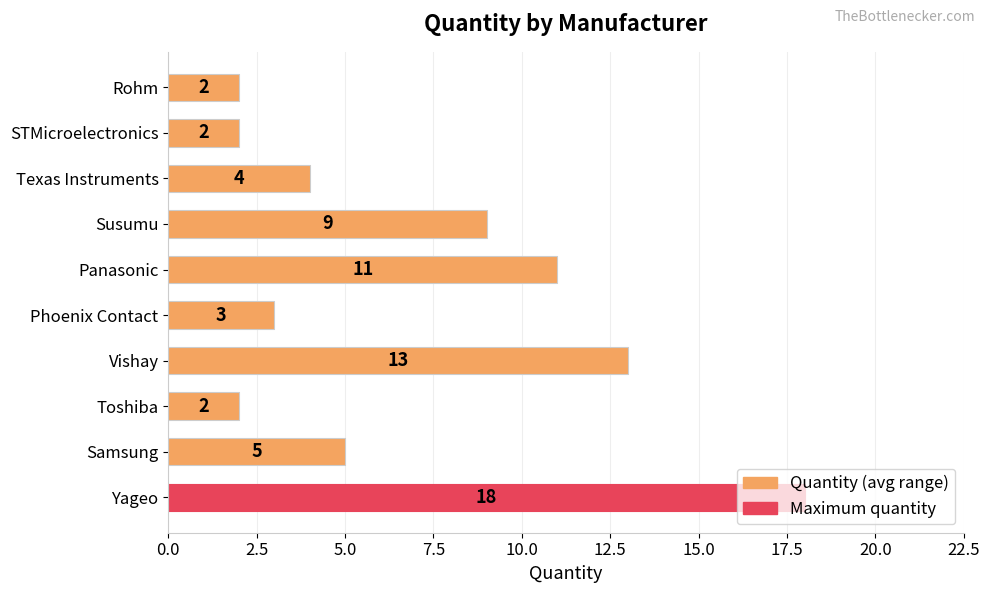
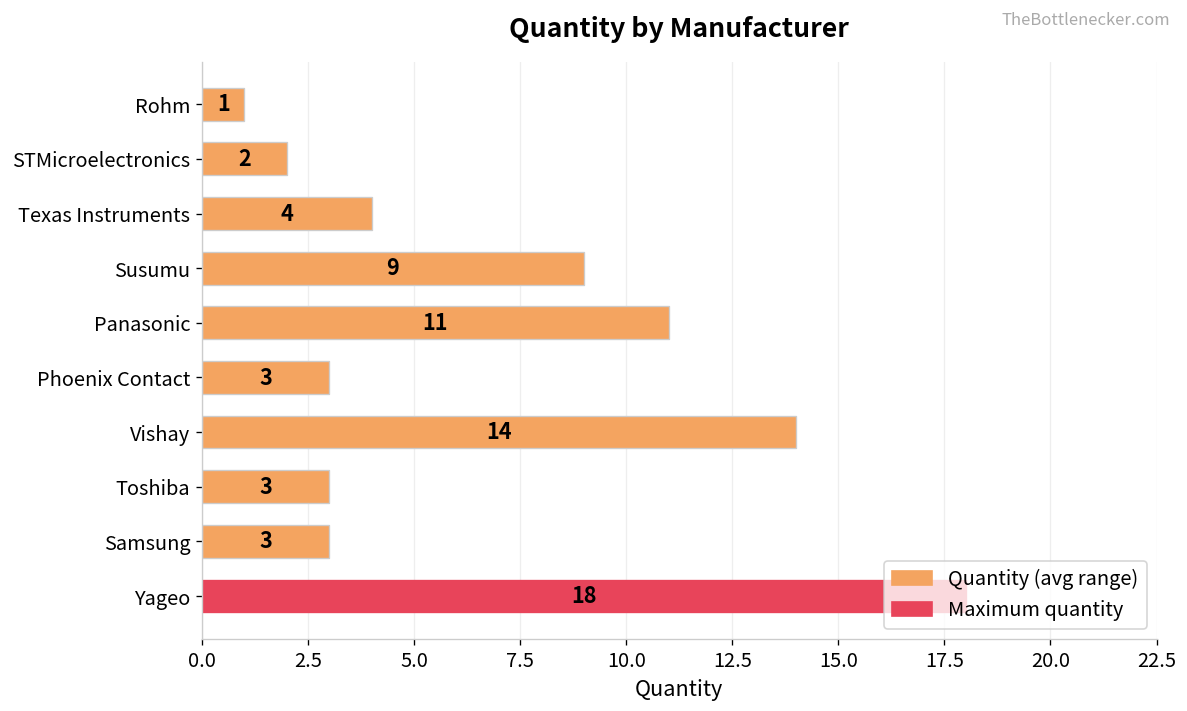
Rohm: 2 -> 1
Vishay: 13 -> 14
Toshiba: 2 -> 3
Samsung: 5 -> 3
